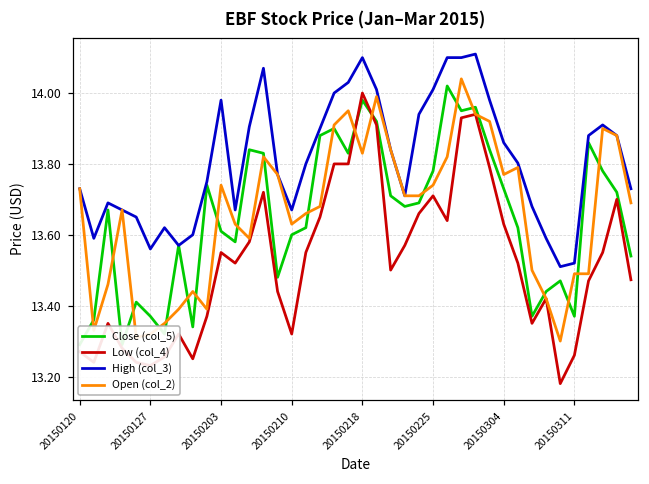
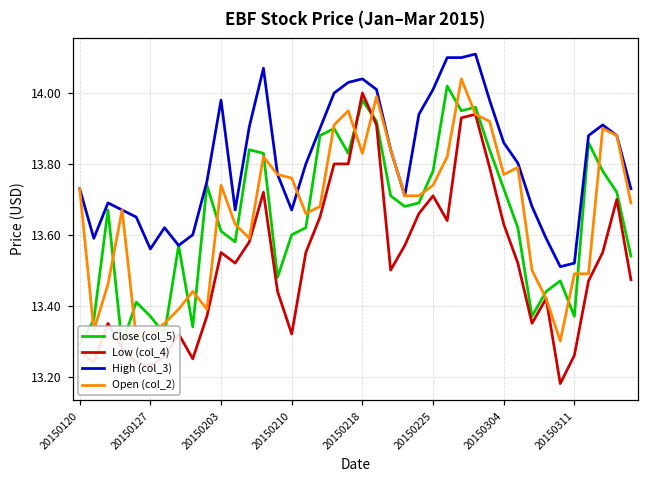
Open (col_2), 20150210: 13.63 -> 13.76
High (col_3), 20150218: 14.10 -> 14.04
